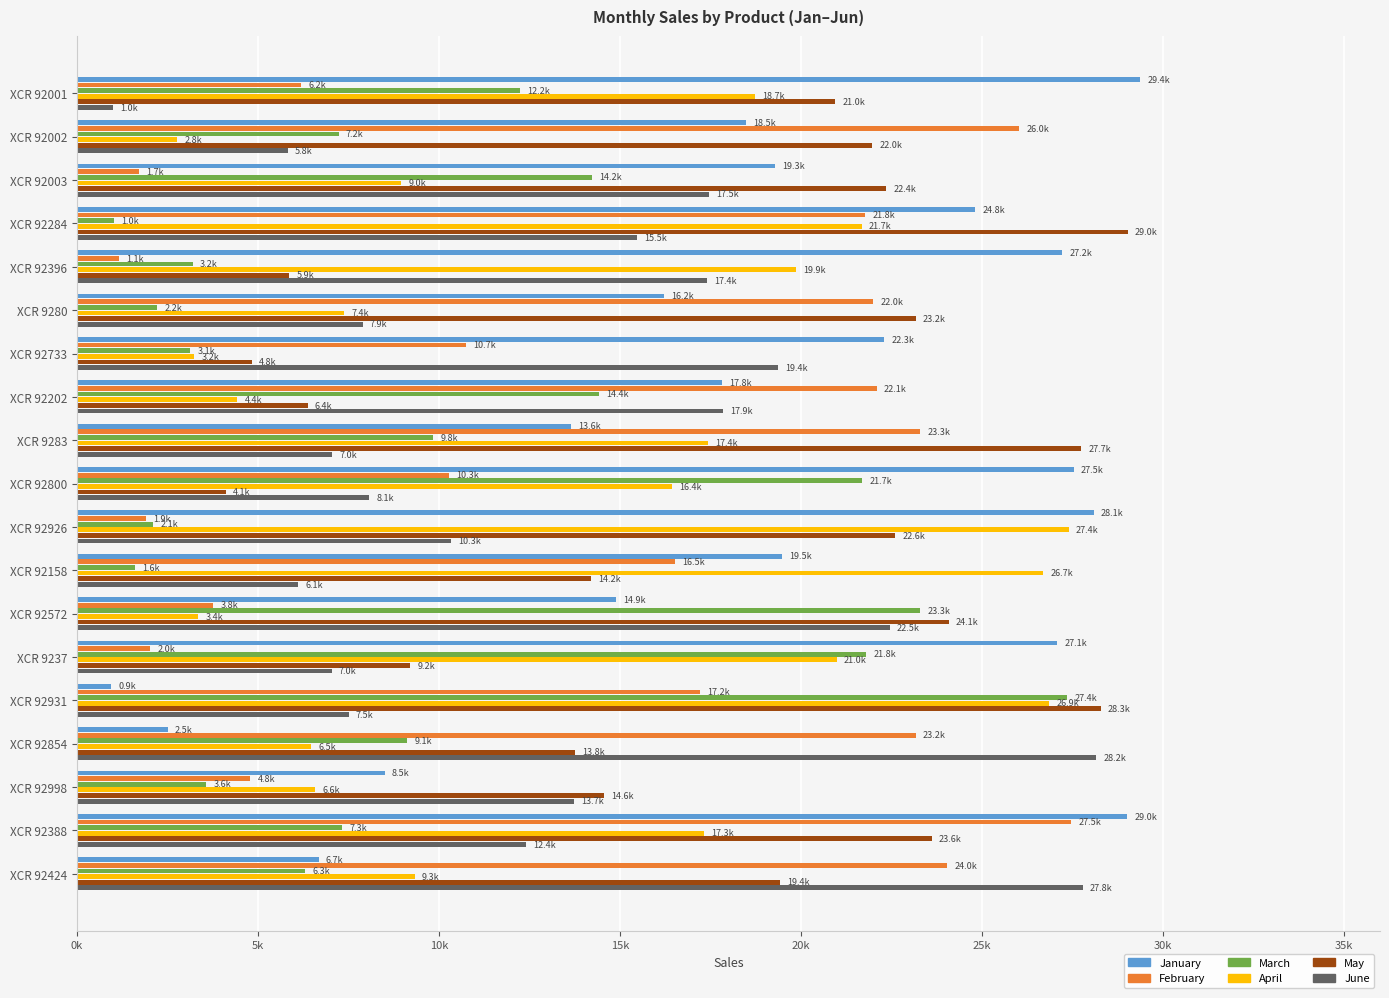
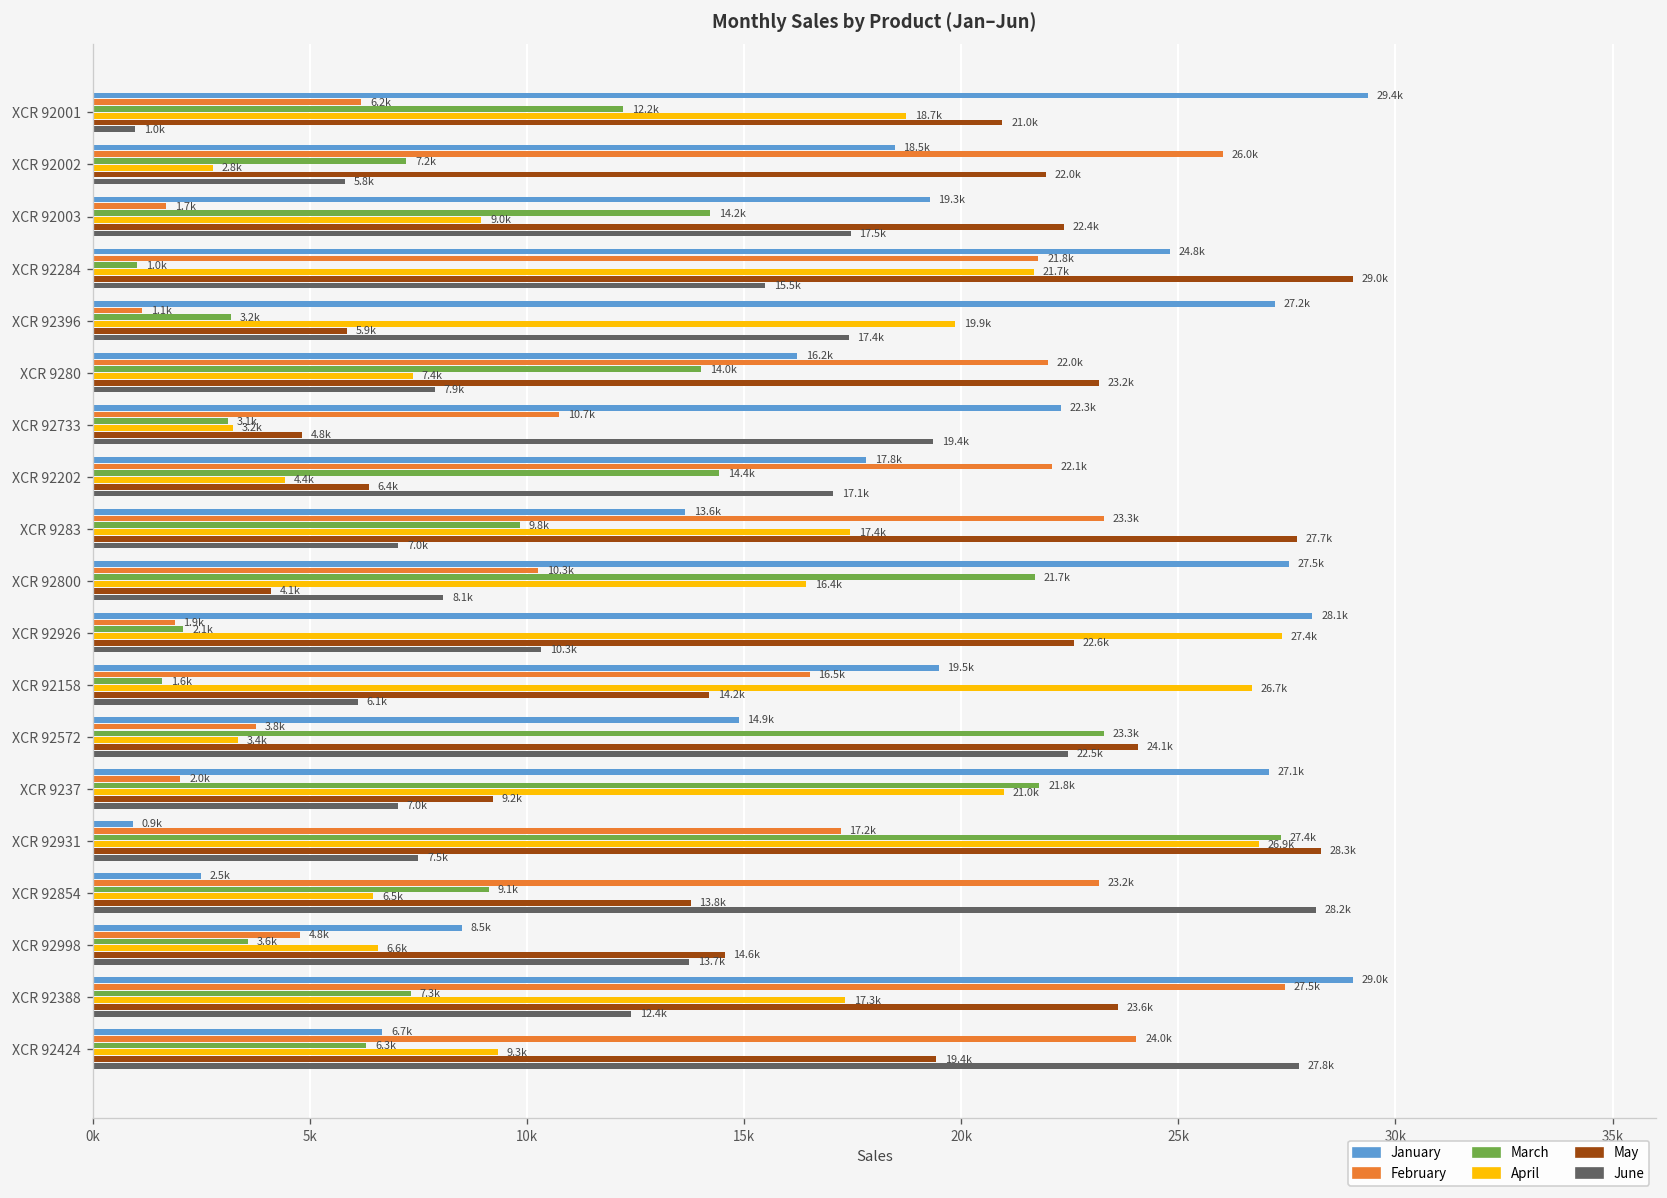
March, XCR 9280: 2.2k -> 14.0k
June, XCR 92202: 17.9k -> 17.1k
